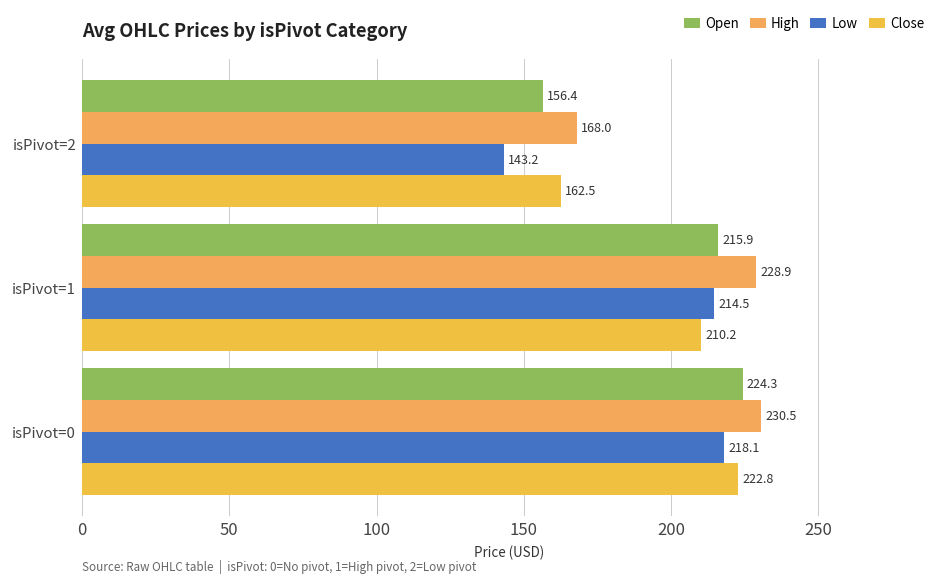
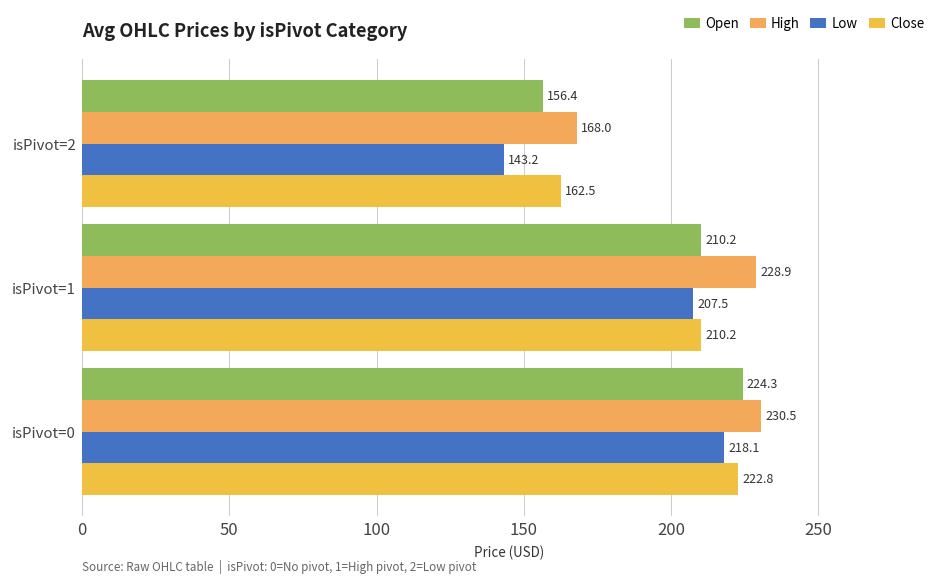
Open, isPivot=1: 215.9 -> 210.2
Low, isPivot=1: 214.5 -> 207.5
